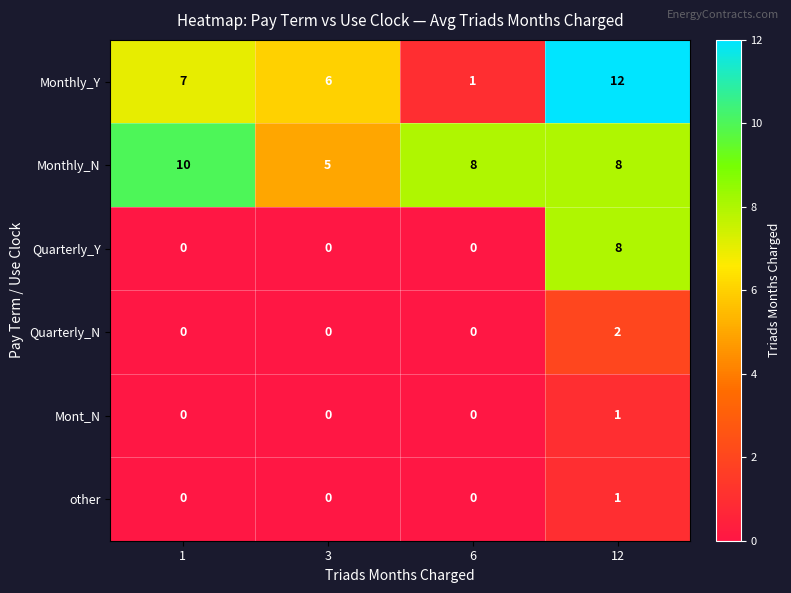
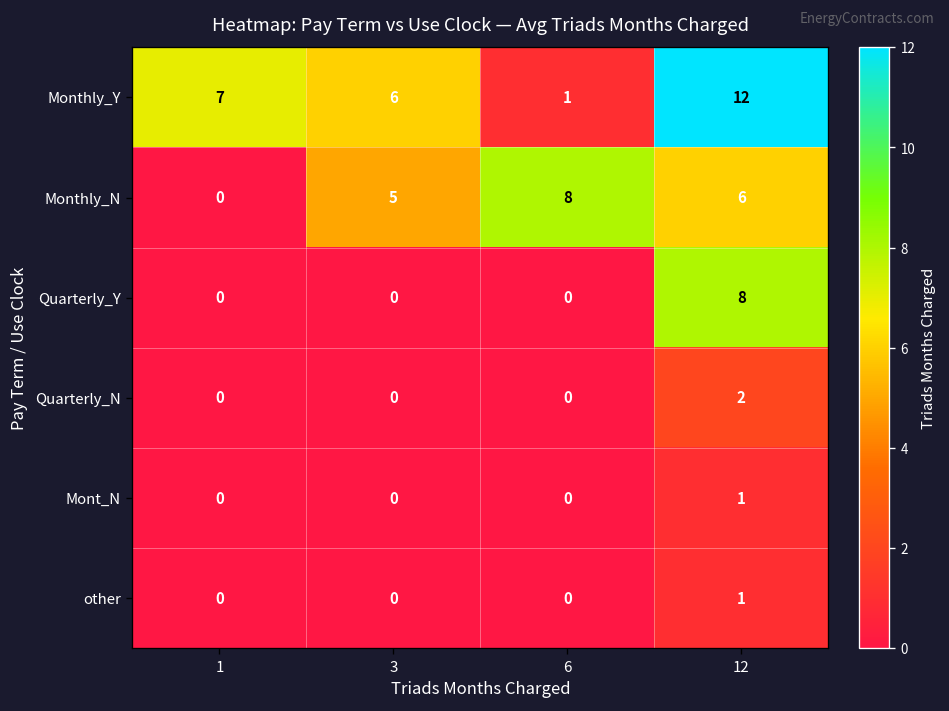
Monthly_N, 1: 10 -> 0
Monthly_N, 12: 8 -> 6
